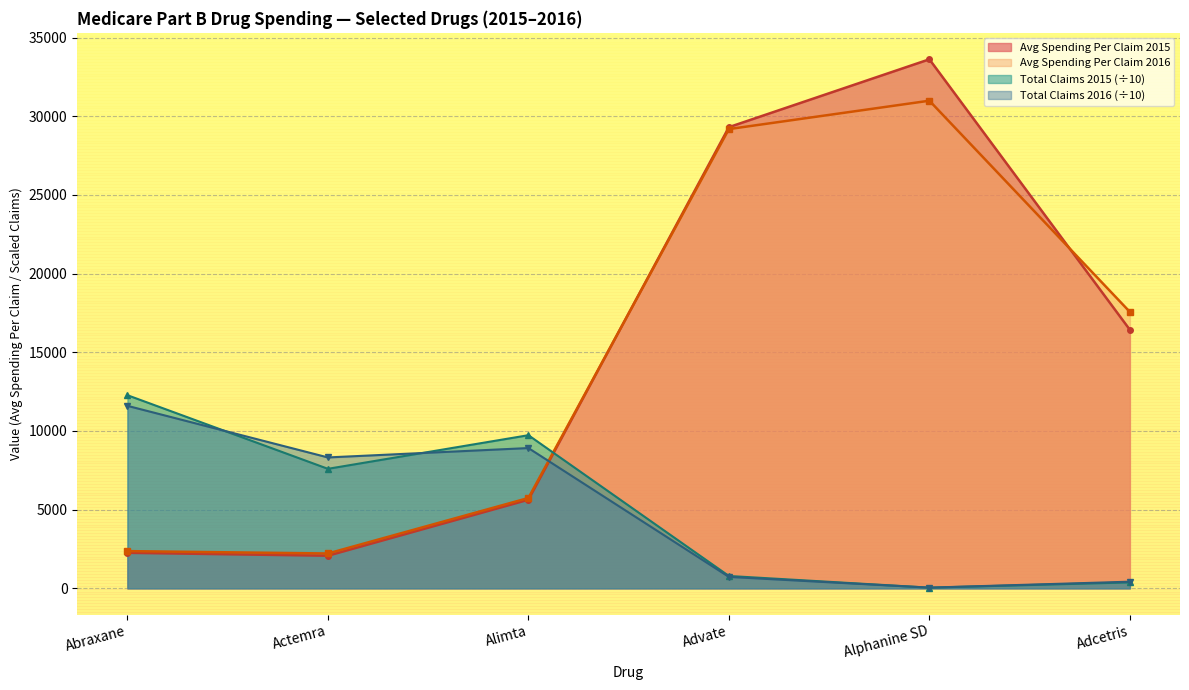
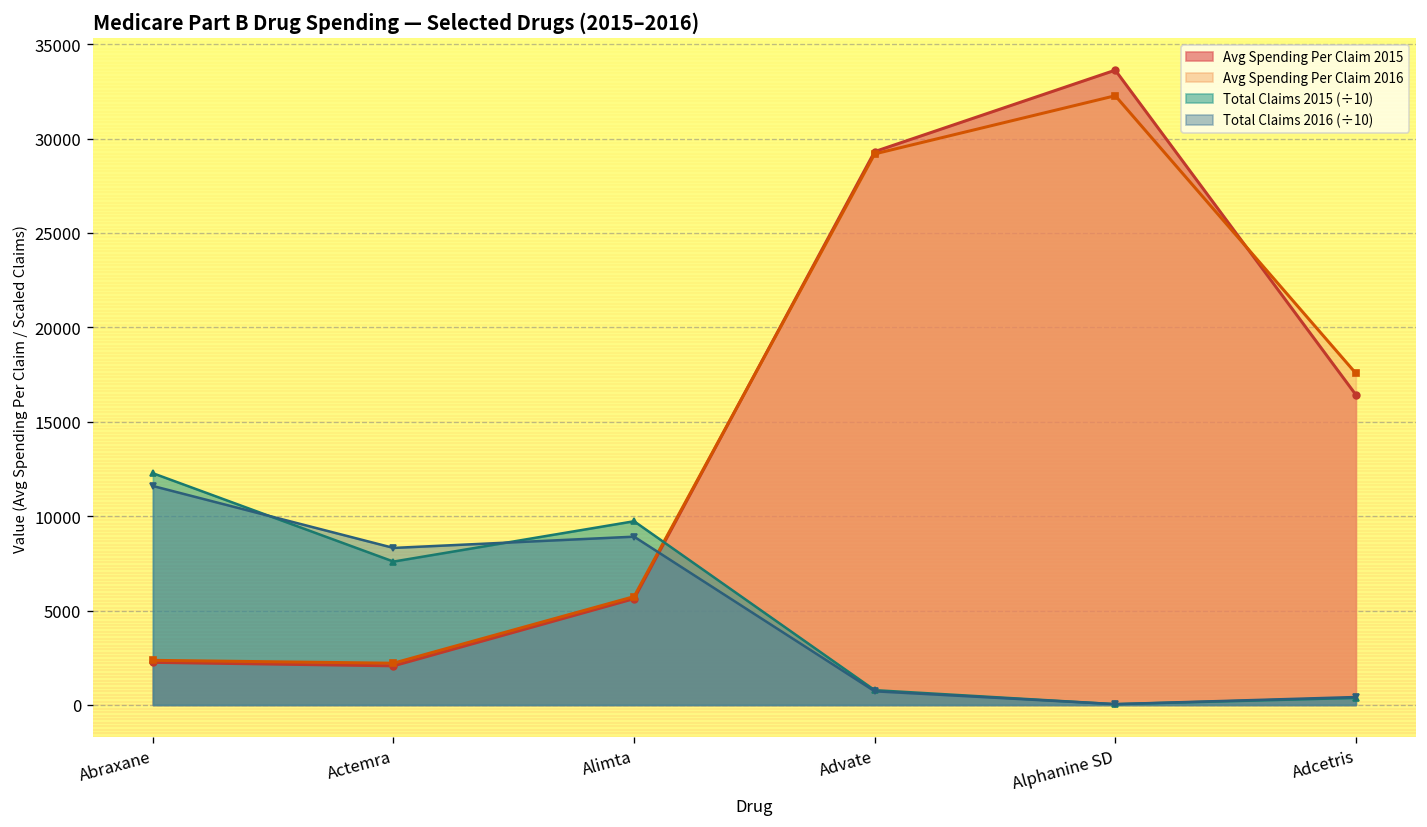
Avg Spending Per Claim 2016, Alphanine SD: 31000 -> 32300
